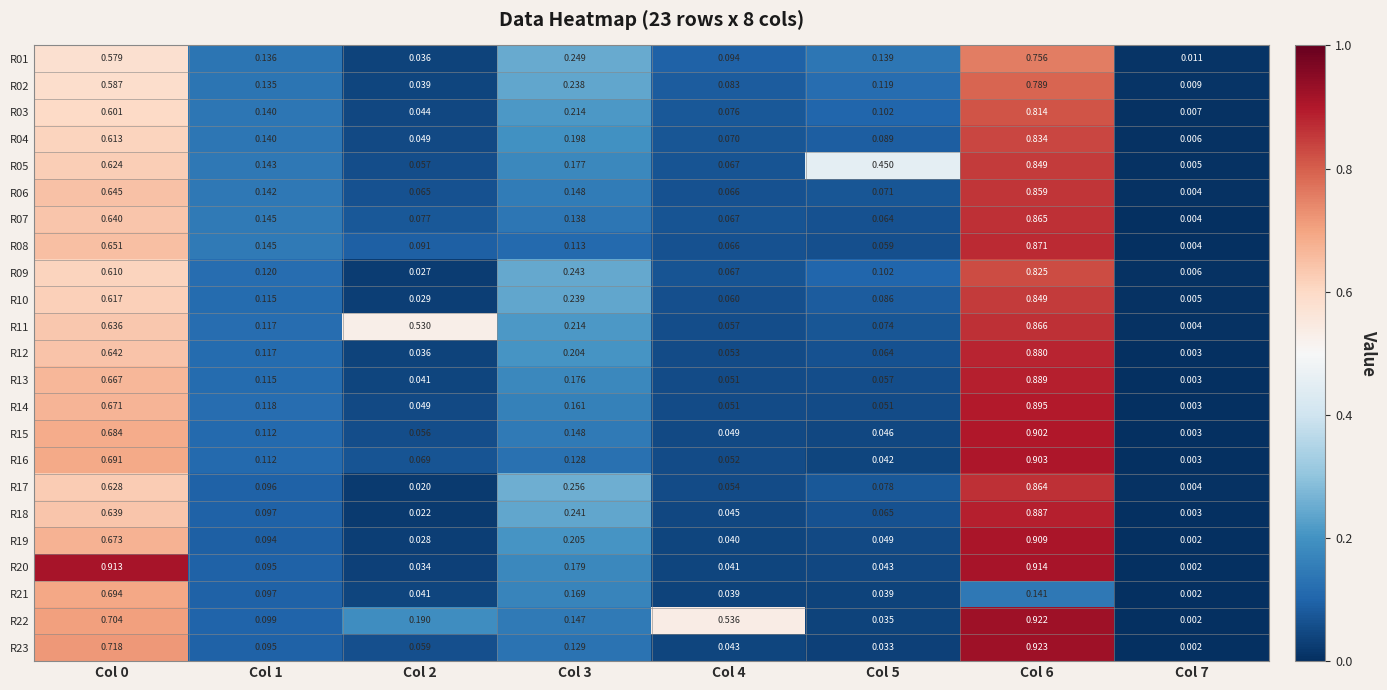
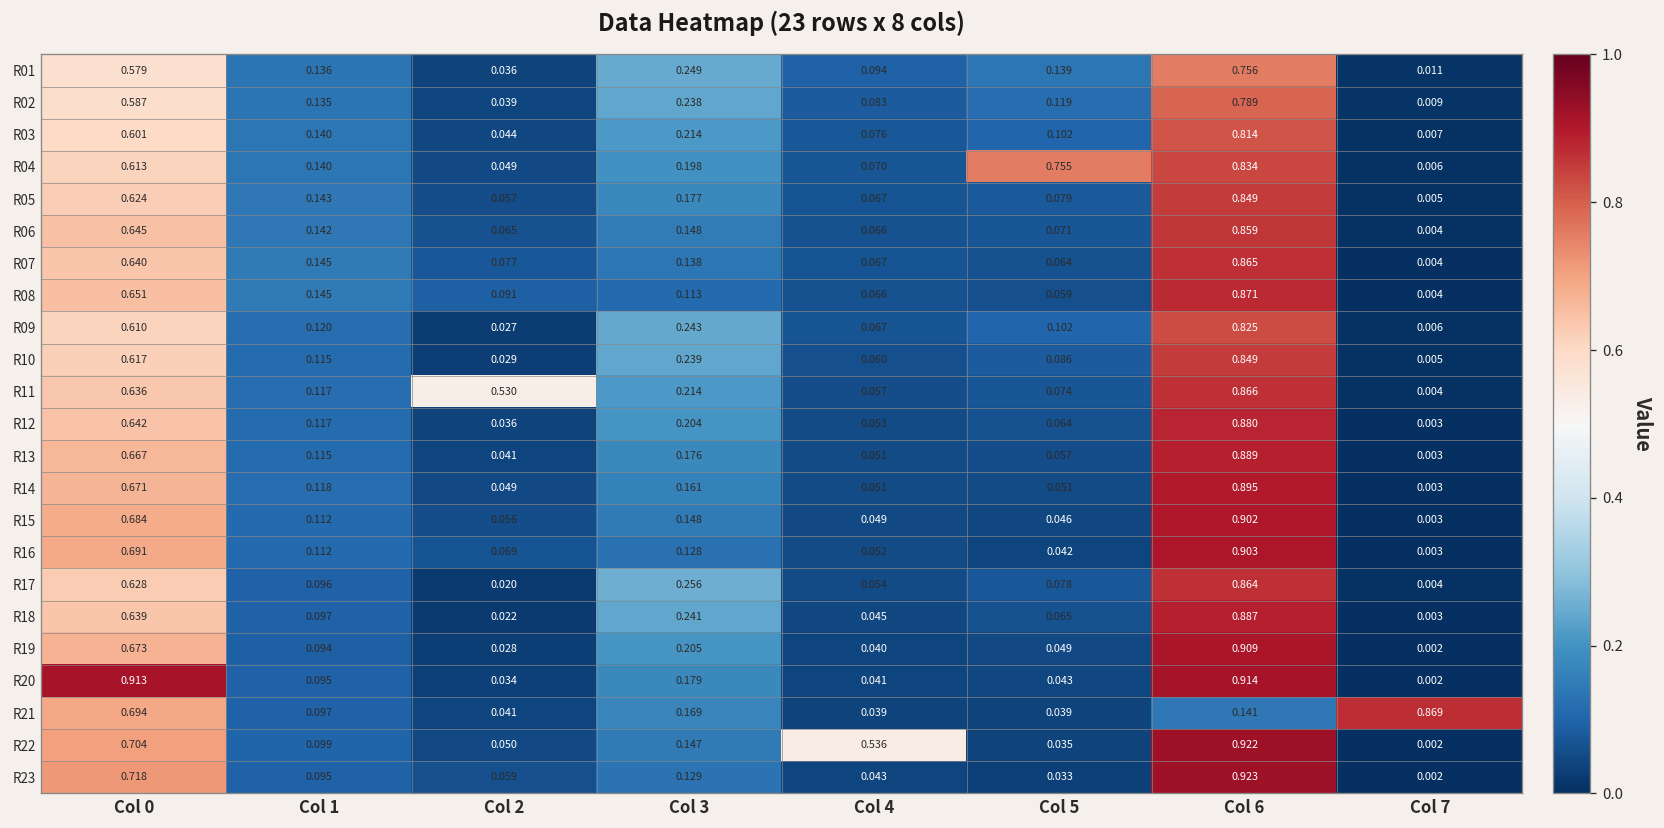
R04, Col 5: 0.089 -> 0.755
R05, Col 5: 0.450 -> 0.079
R21, Col 7: 0.002 -> 0.869
R22, Col 2: 0.190 -> 0.050
